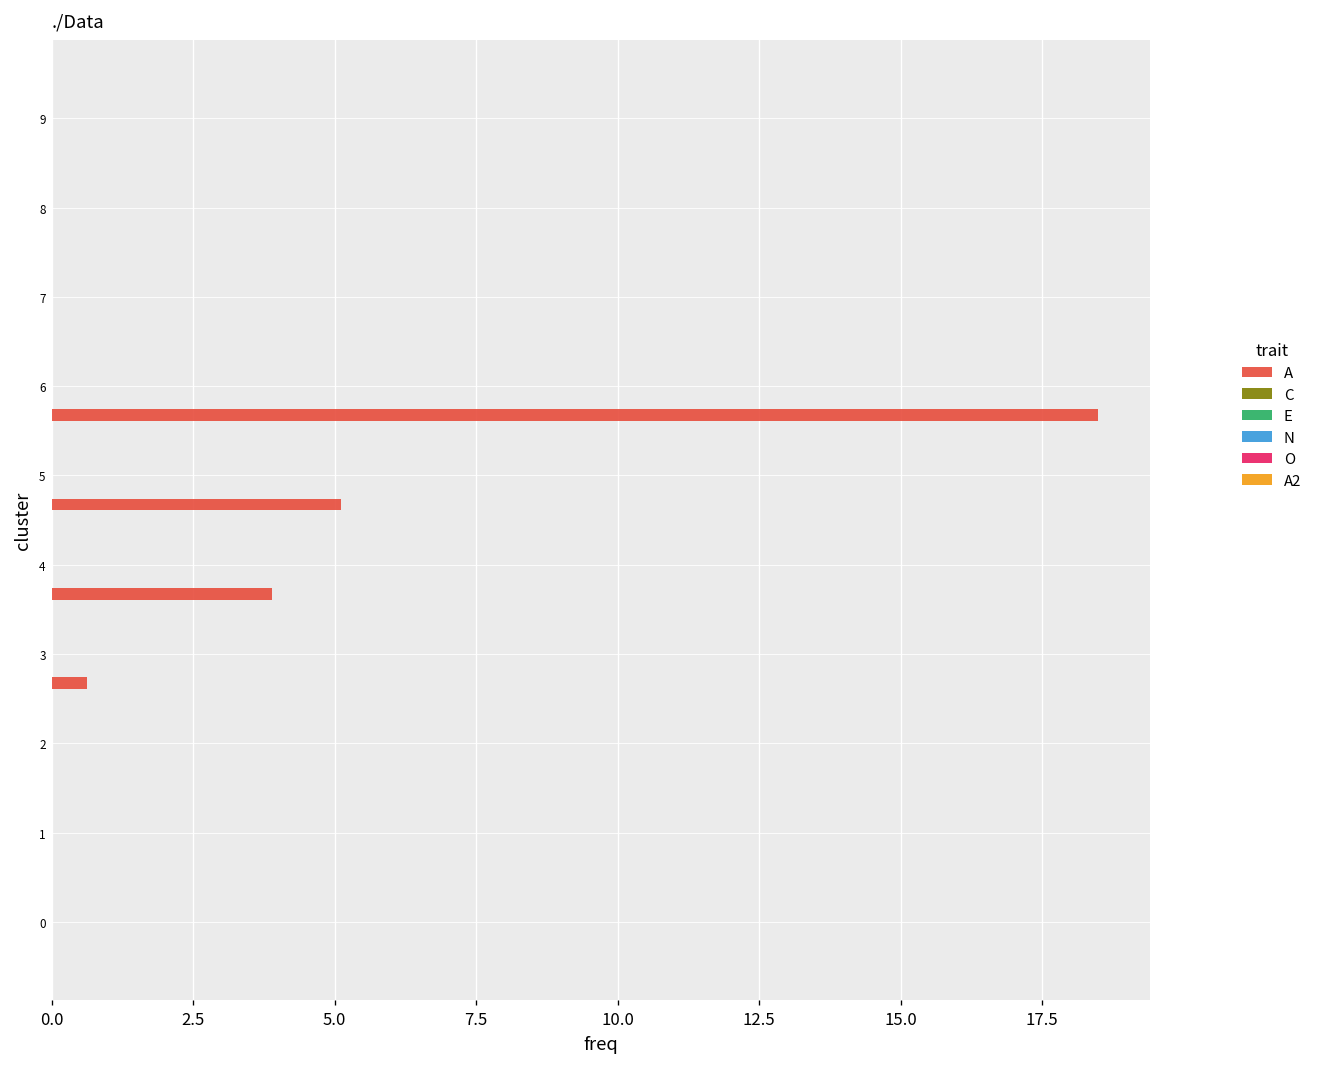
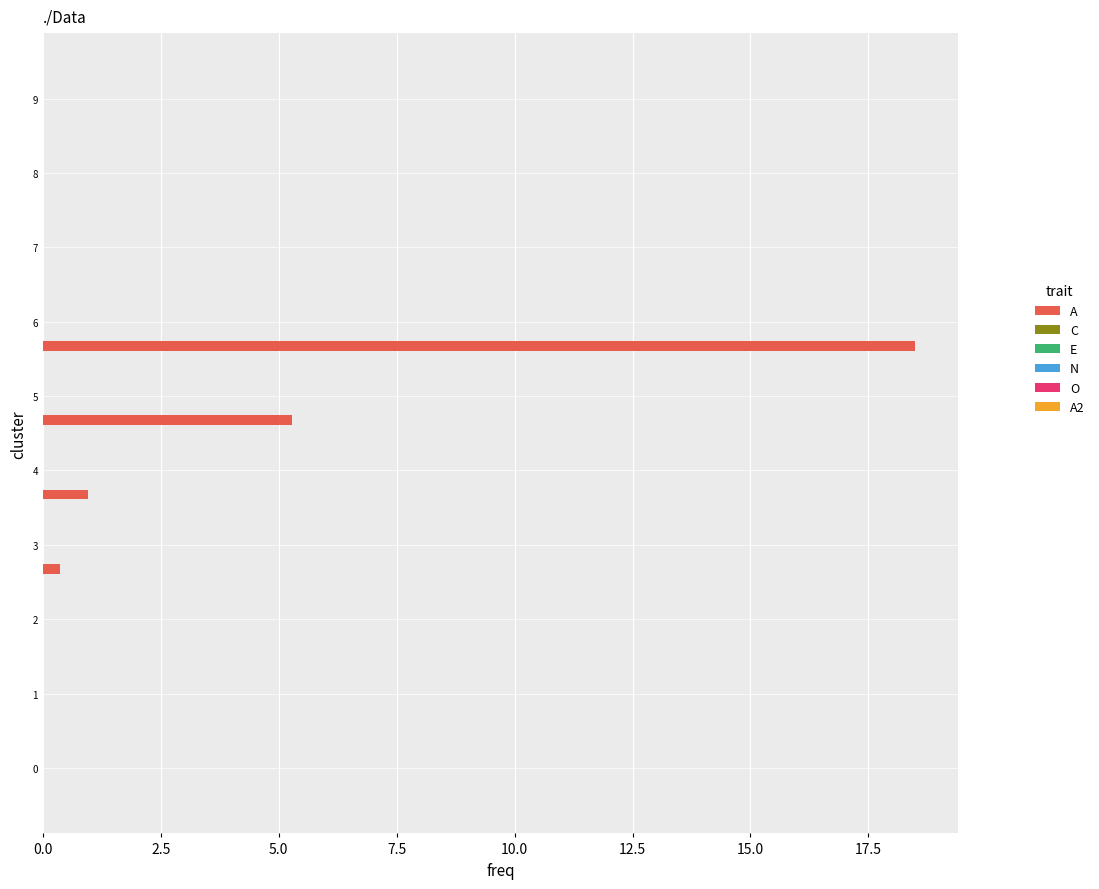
A, 5: 5.1 -> 5.3
A, 4: 3.9 -> 1.0
A, 3: 0.6 -> 0.4
